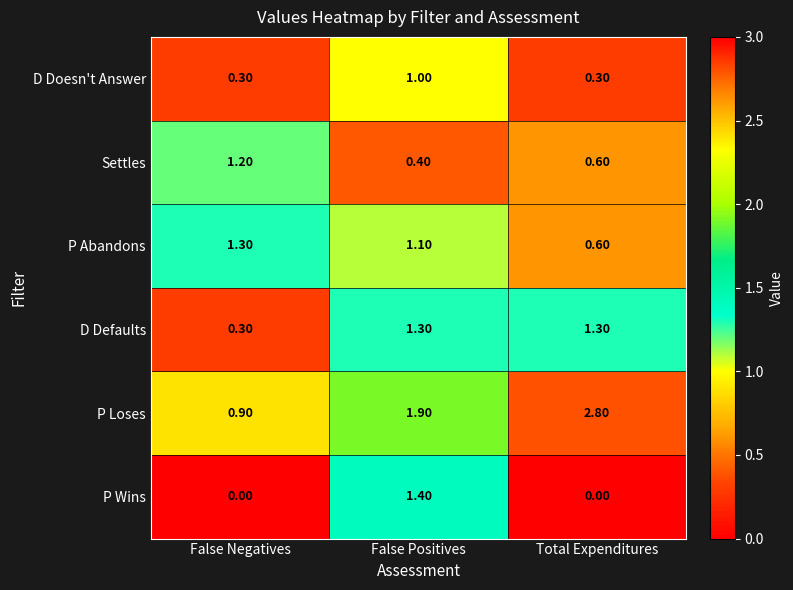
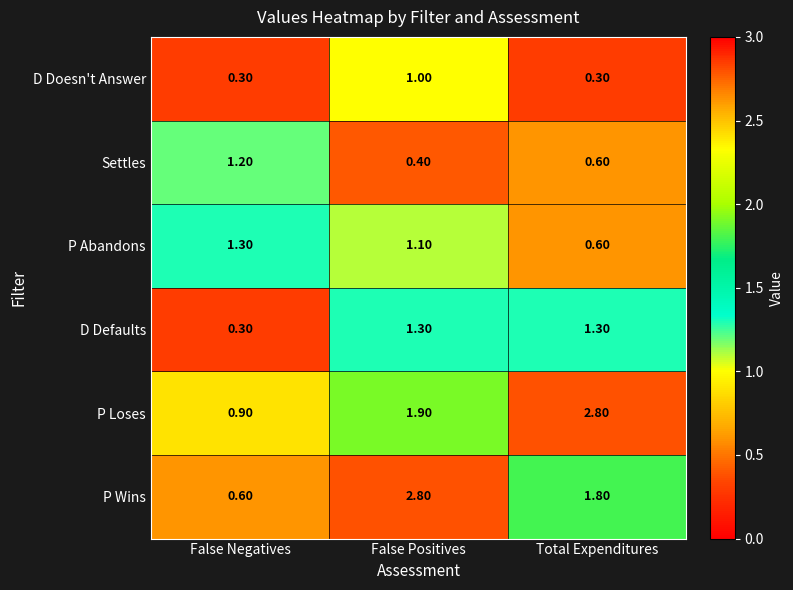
P Wins, False Negatives: 0.00 -> 0.60
P Wins, False Positives: 1.40 -> 2.80
P Wins, Total Expenditures: 0.00 -> 1.80
